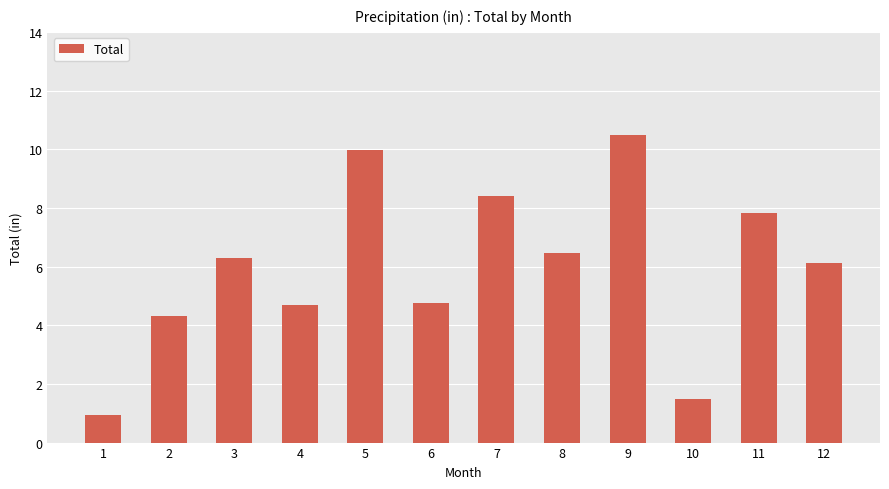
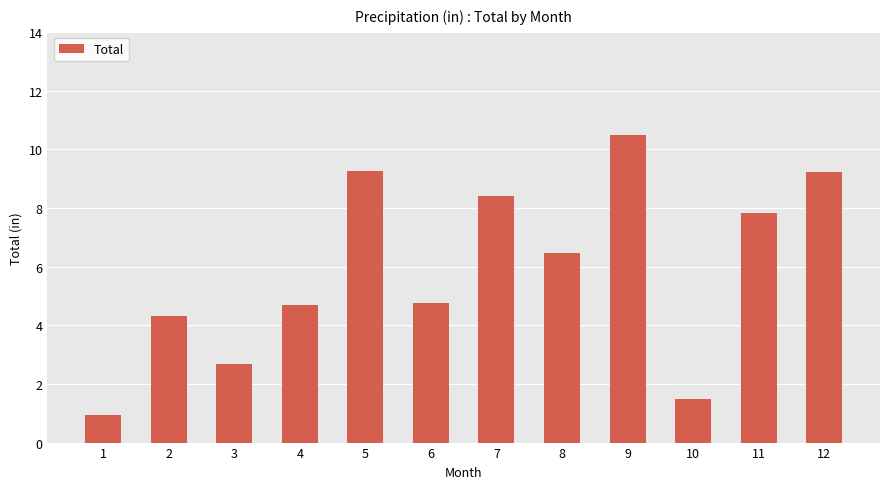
3: 6.3 -> 2.7
5: 10.0 -> 9.3
12: 6.1 -> 9.2
